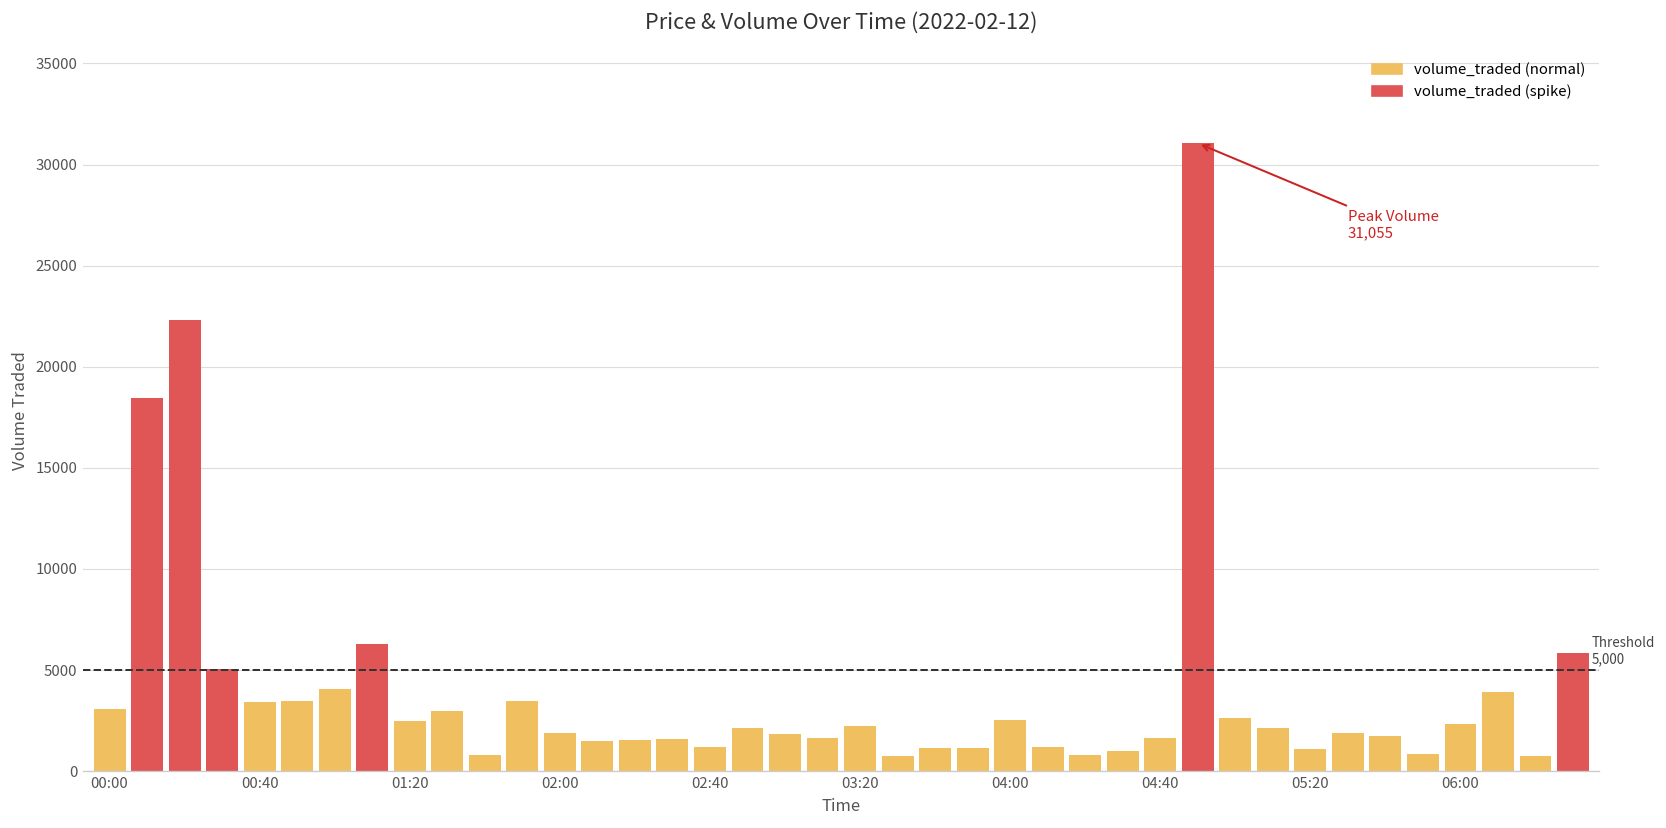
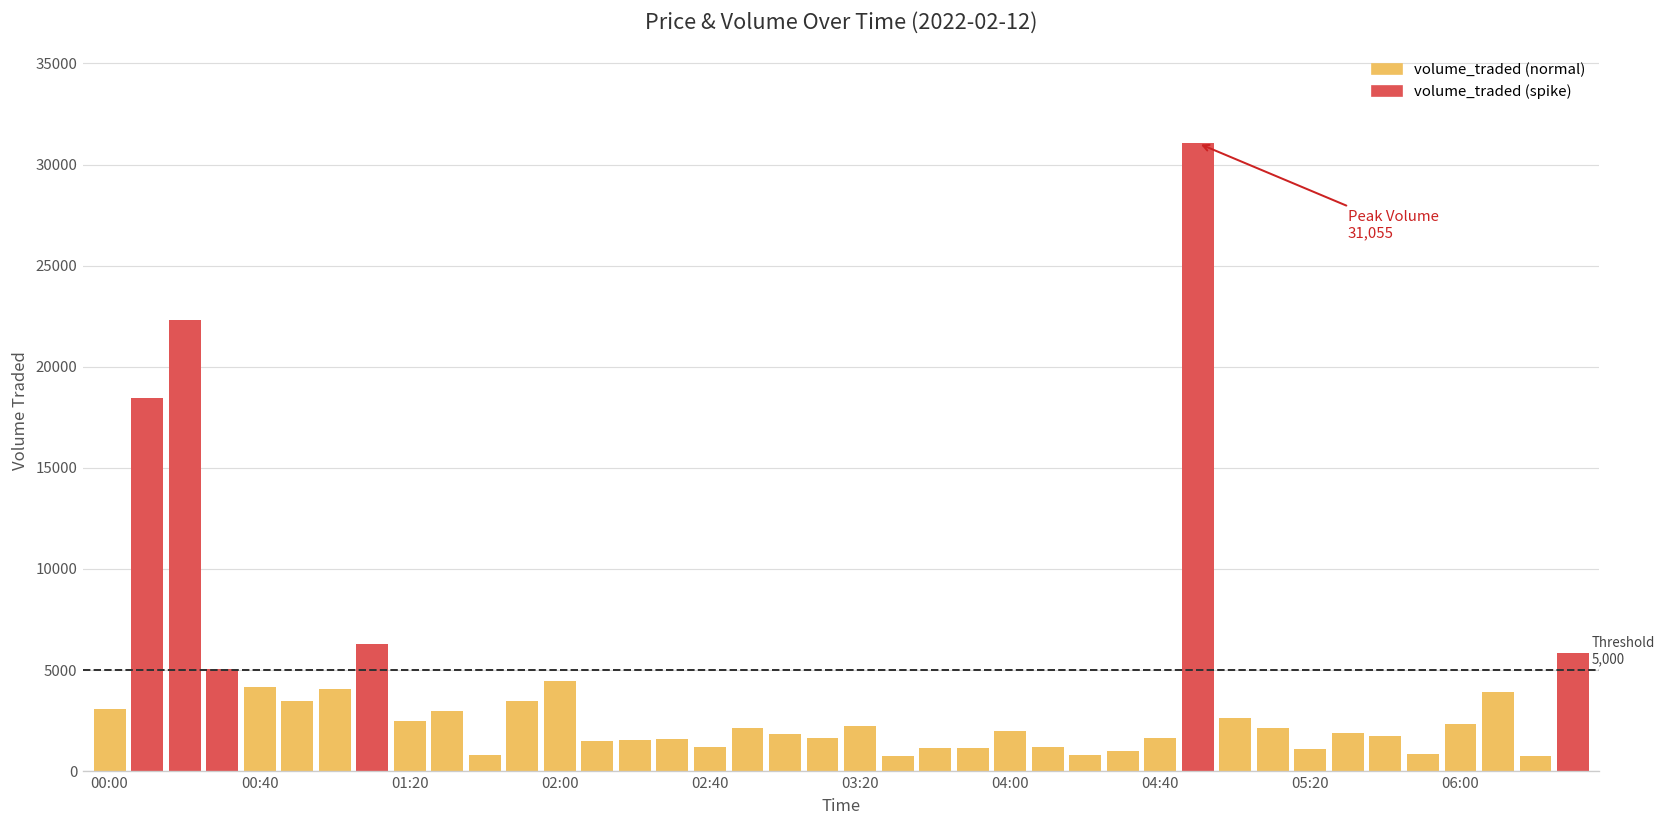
00:40: 3400 -> 4200
02:00: 1900 -> 4400
04:00: 2500 -> 2000
